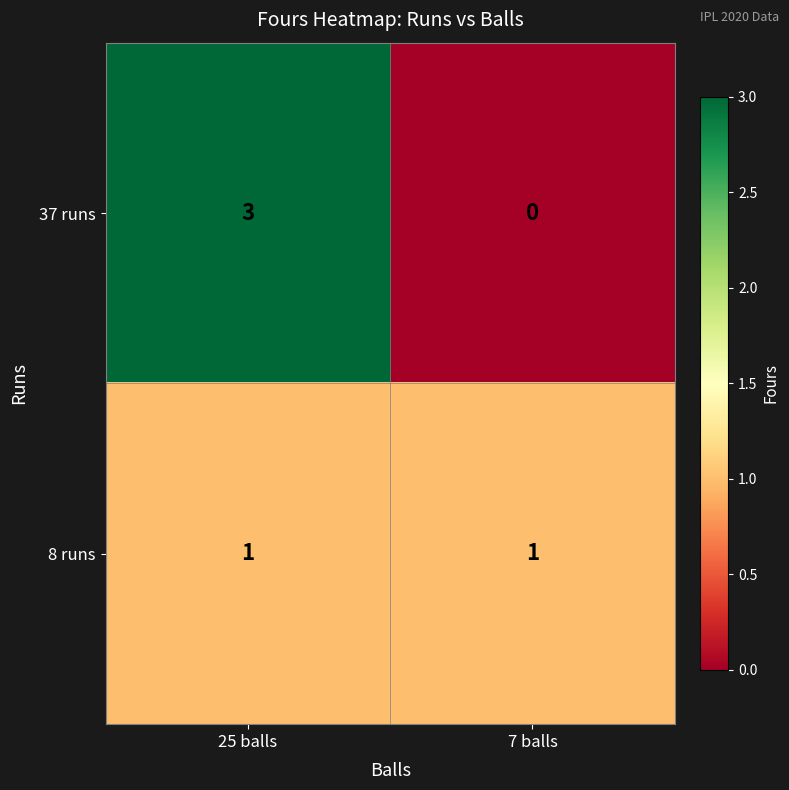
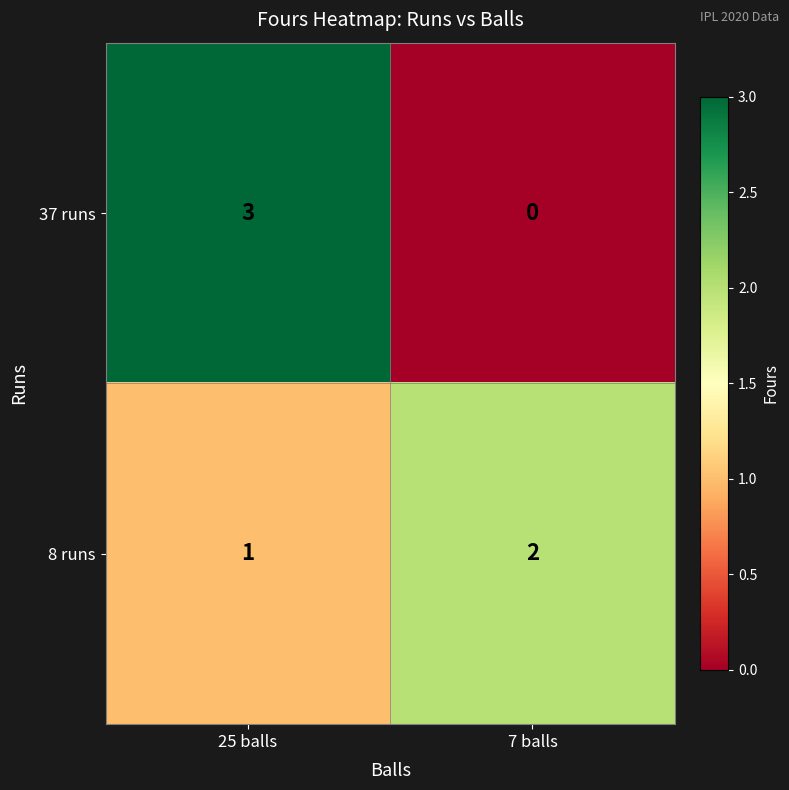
8 runs, 7 balls: 1 -> 2
